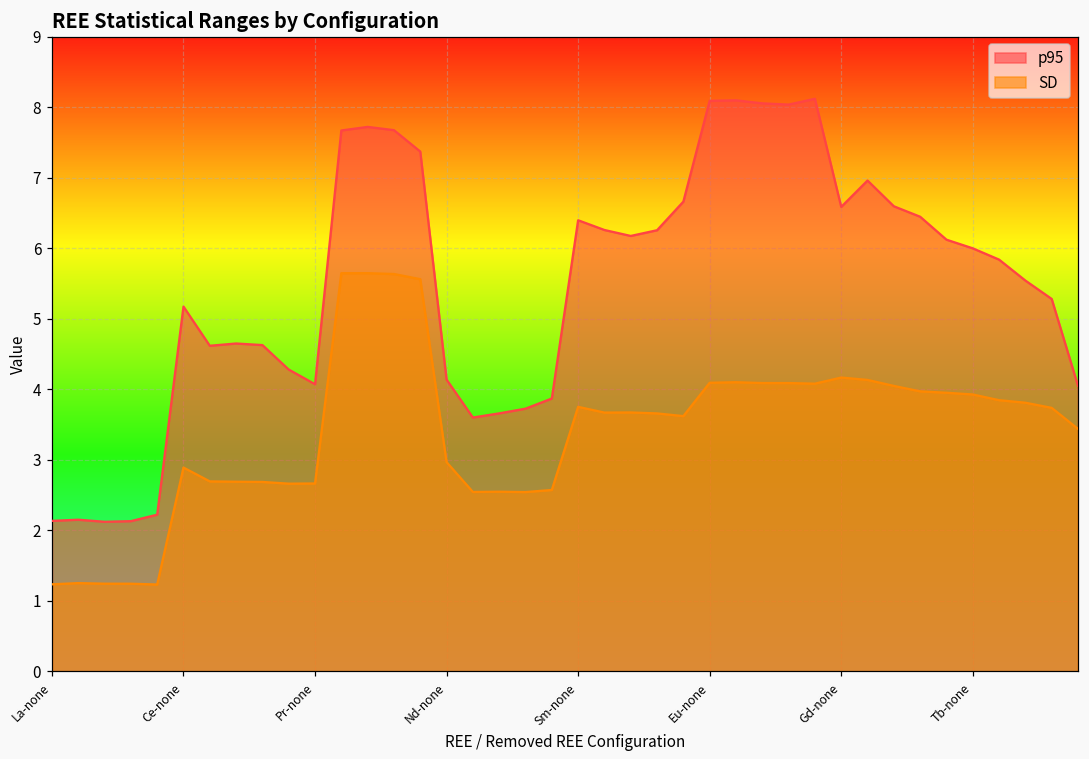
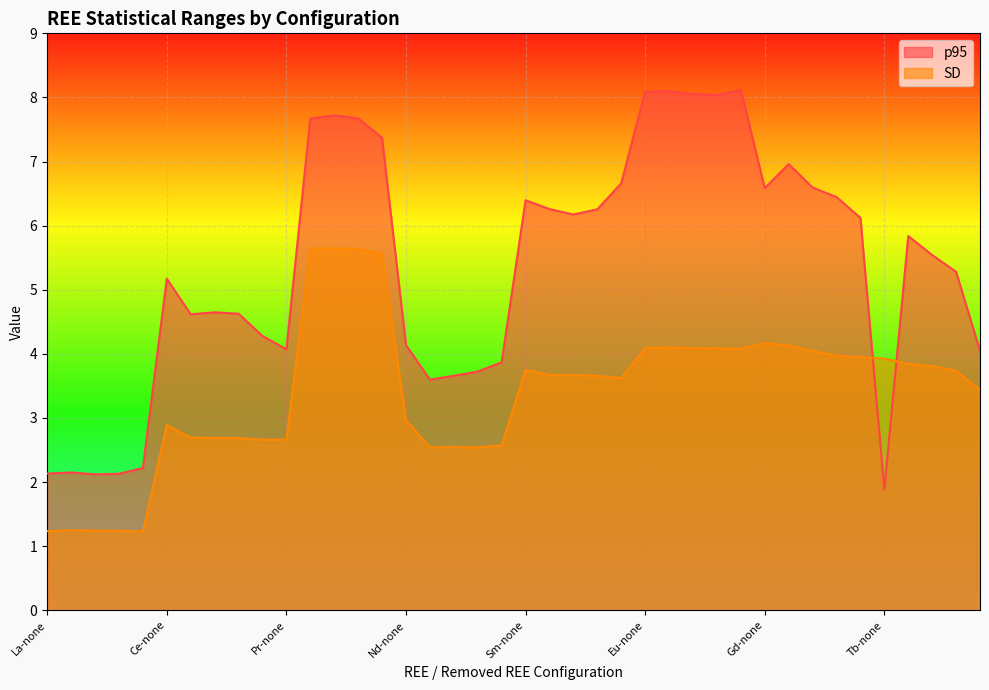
p95, Tb-none: 6.0 -> 1.9
